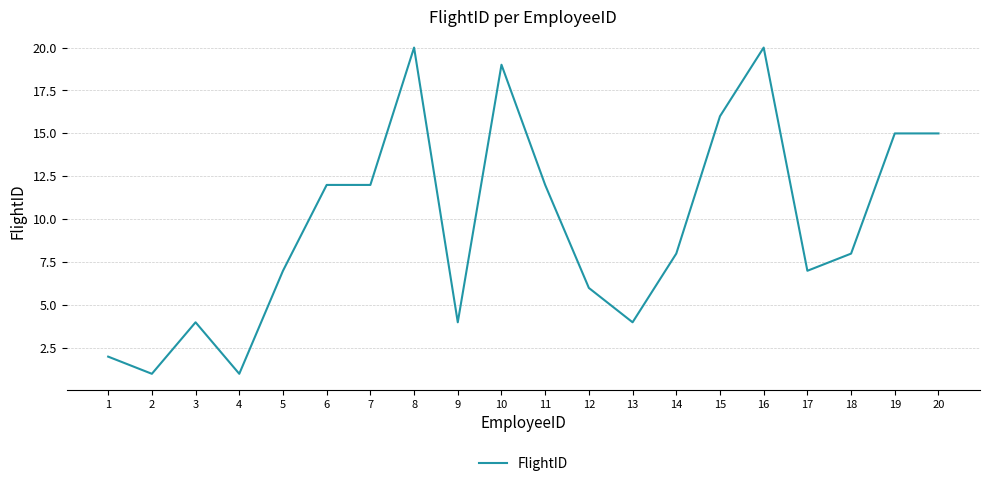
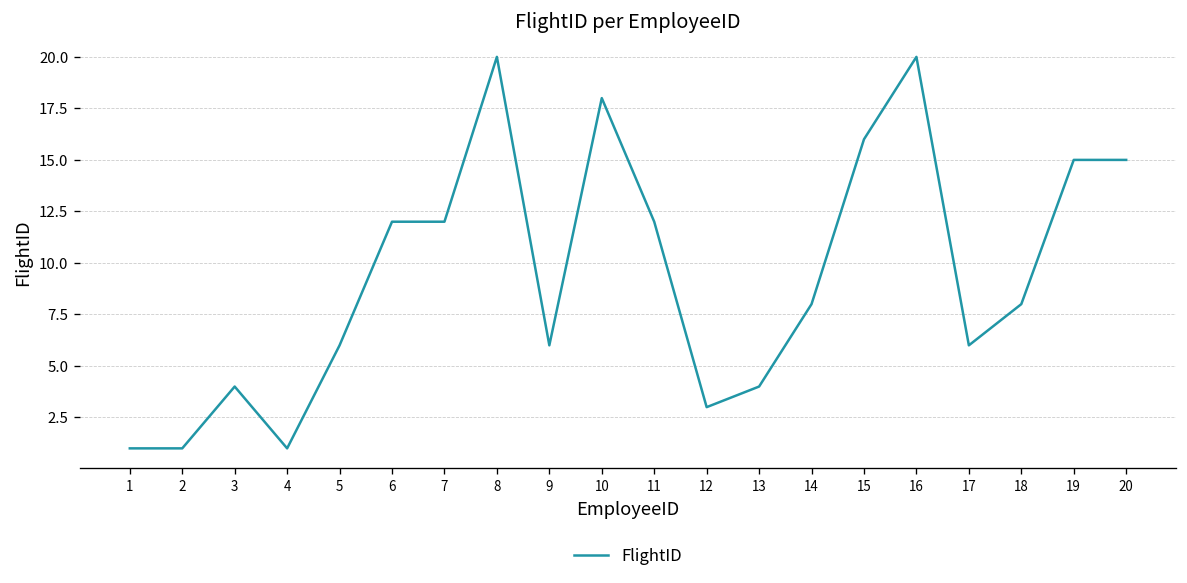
1: 2 -> 1
5: 7 -> 6
9: 4 -> 6
10: 19 -> 18
12: 6 -> 3
17: 7 -> 6
